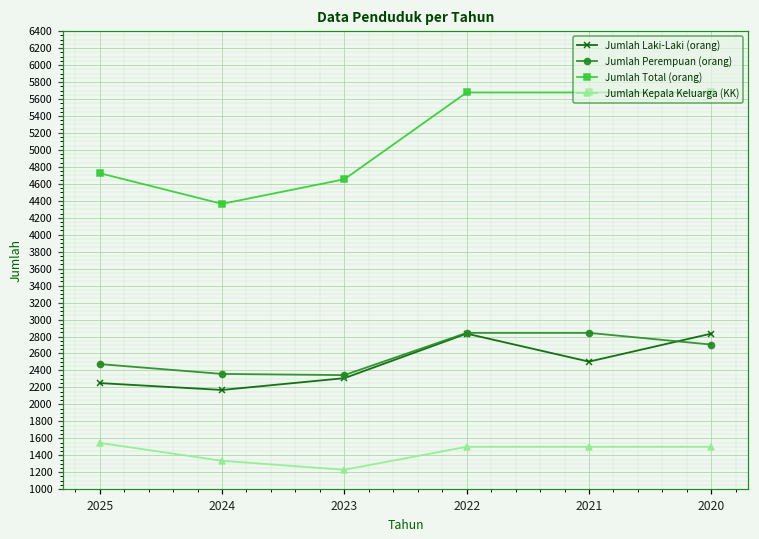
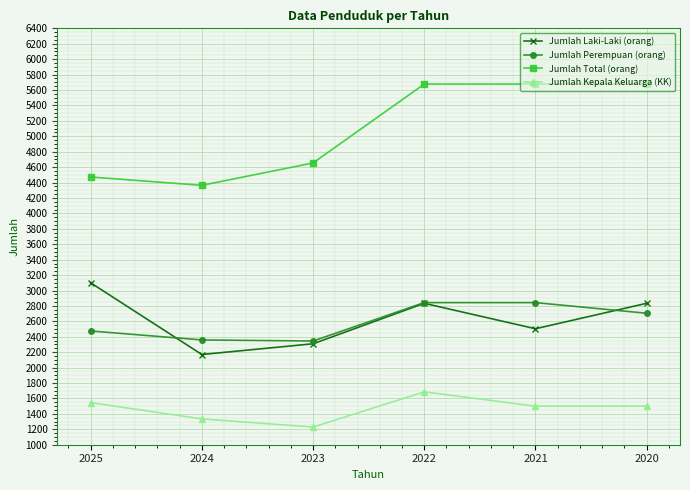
Jumlah Laki-Laki (orang), 2025: 2300 -> 3100
Jumlah Total (orang), 2025: 4700 -> 4500
Jumlah Kepala Keluarga (KK), 2022: 1500 -> 1700
